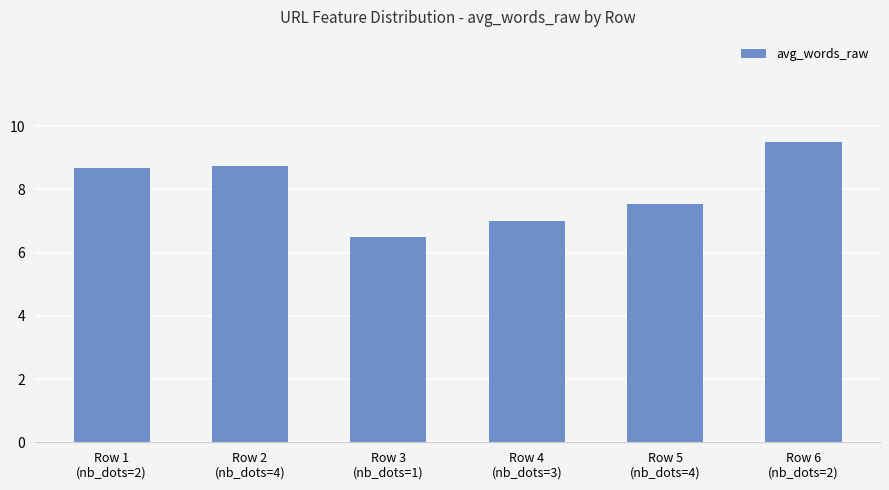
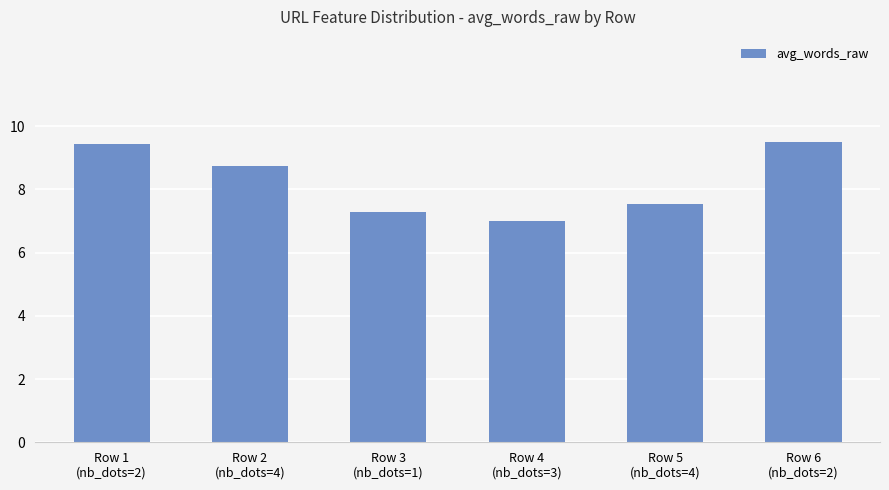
Row 1 (nb_dots=2): 8.7 -> 9.5
Row 3 (nb_dots=1): 6.5 -> 7.3
